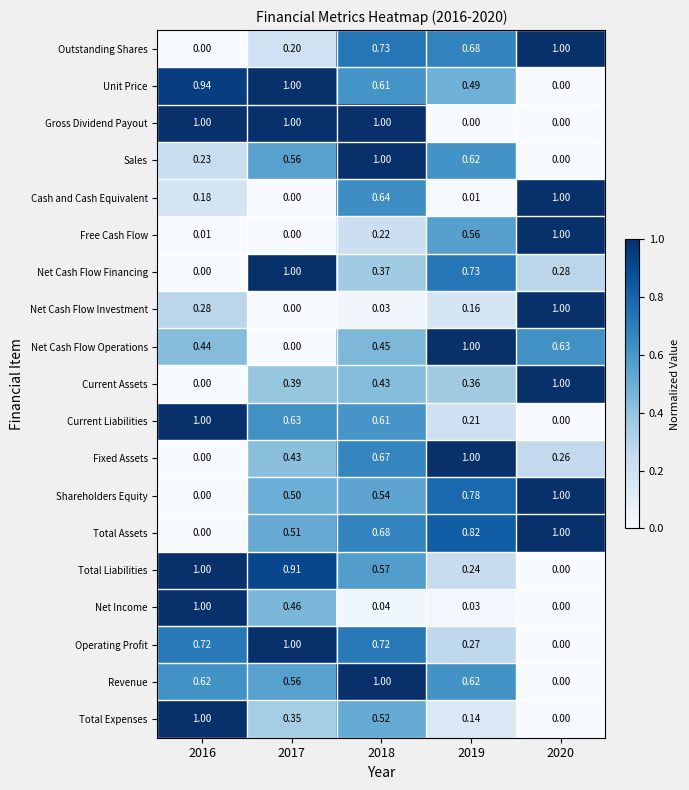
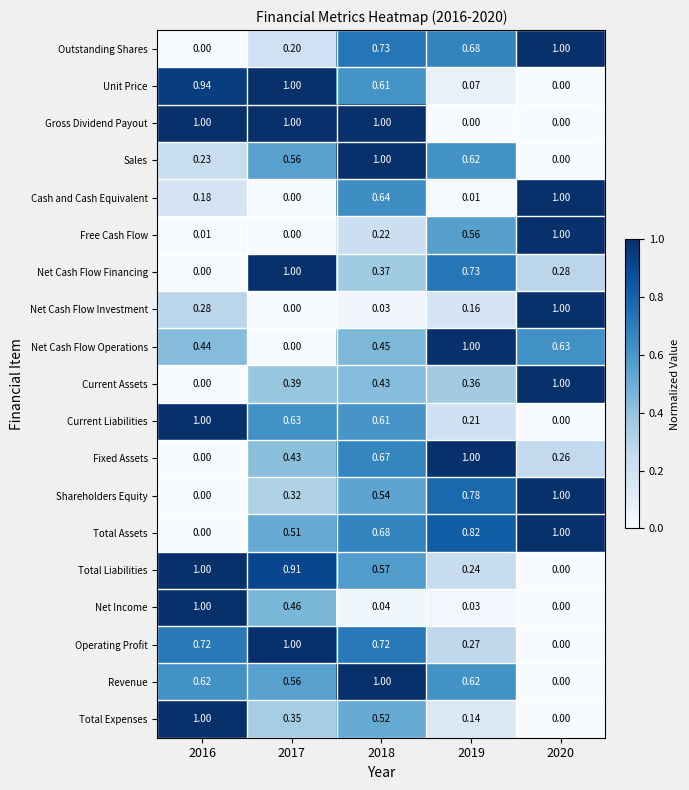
Unit Price, 2019: 0.49 -> 0.07
Shareholders Equity, 2017: 0.50 -> 0.32
